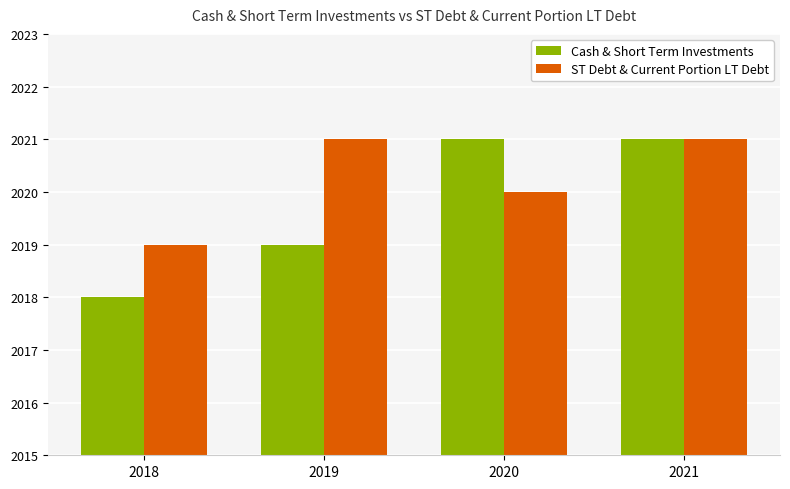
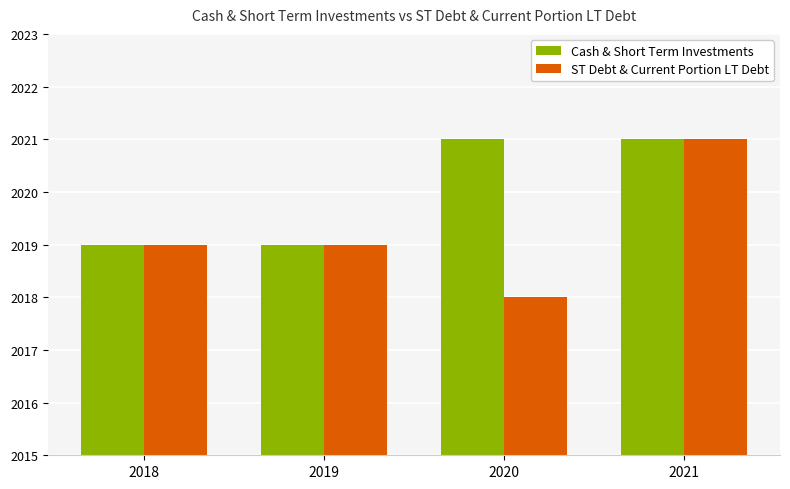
Cash & Short Term Investments, 2018: 2018 -> 2019
ST Debt & Current Portion LT Debt, 2019: 2021 -> 2019
ST Debt & Current Portion LT Debt, 2020: 2020 -> 2018
